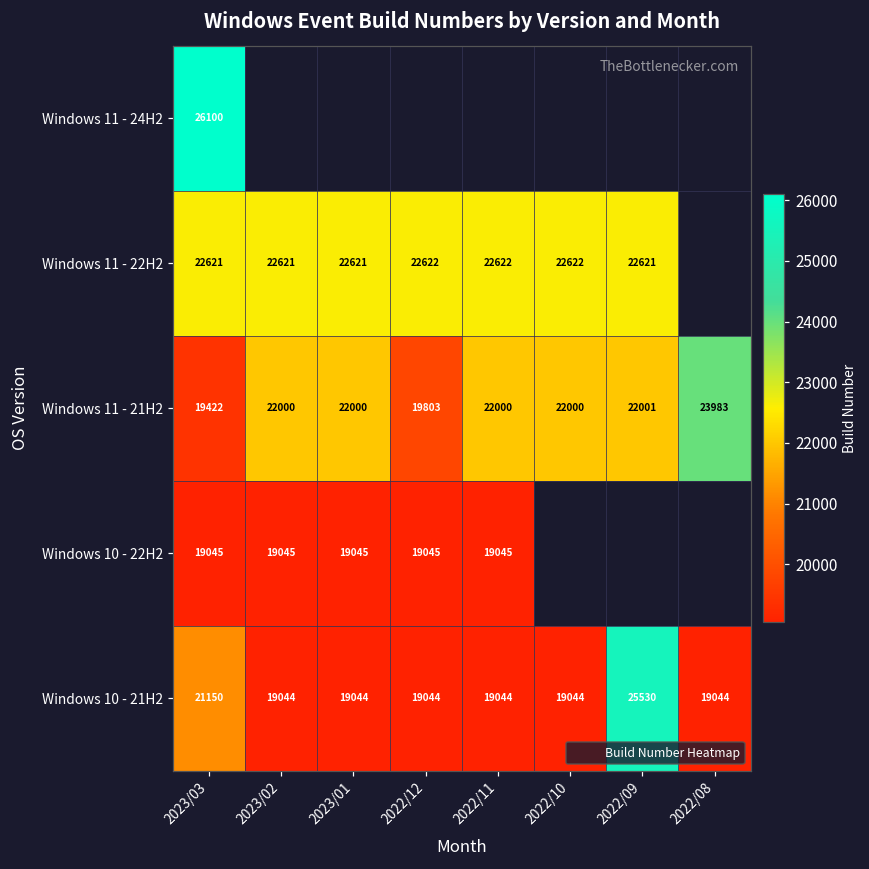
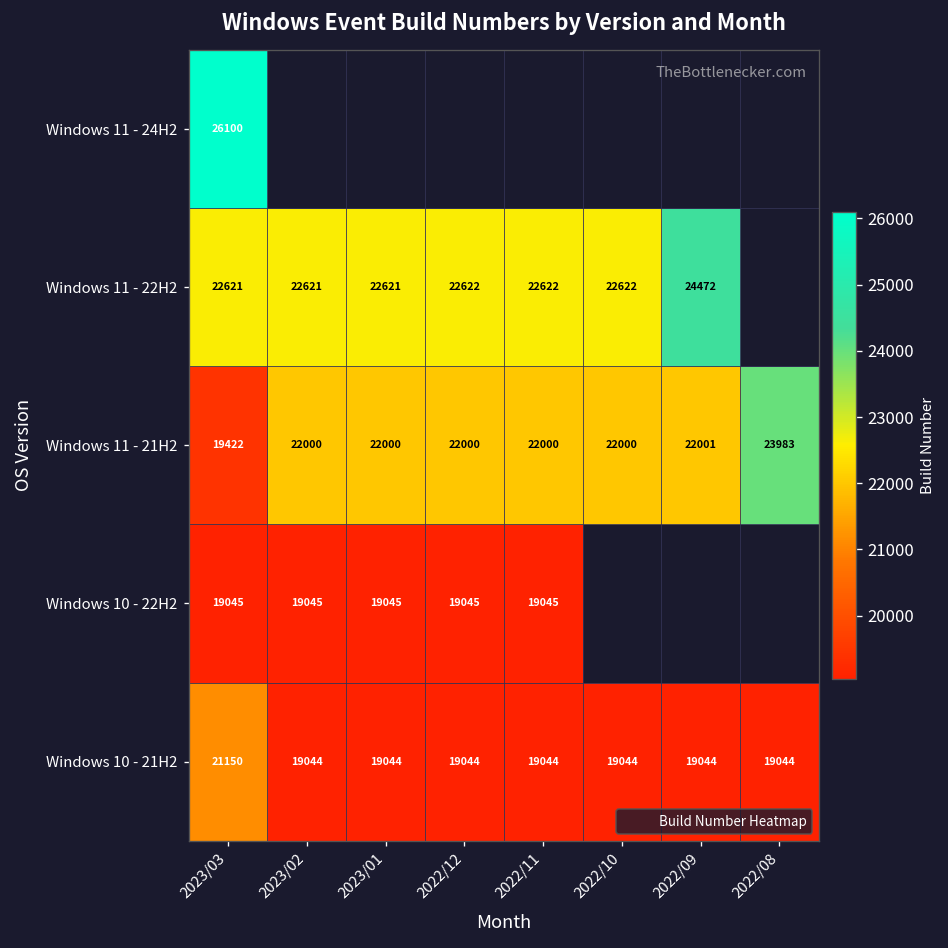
Windows 11 - 22H2, 2022/09: 22621 -> 24472
Windows 11 - 21H2, 2022/12: 19803 -> 22000
Windows 10 - 21H2, 2022/09: 25530 -> 19044
